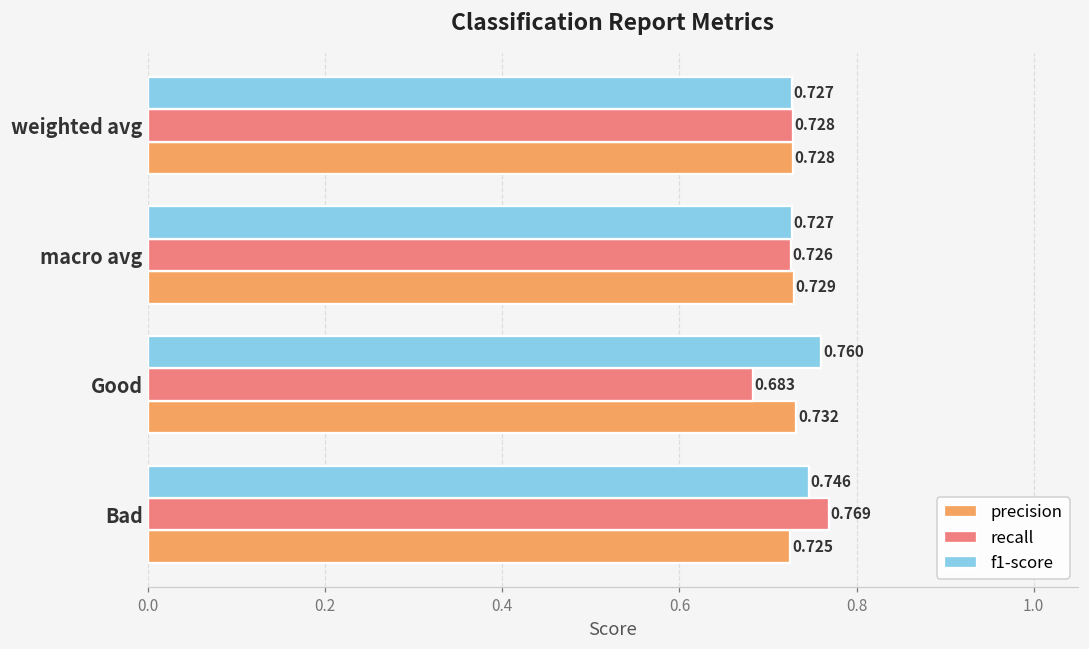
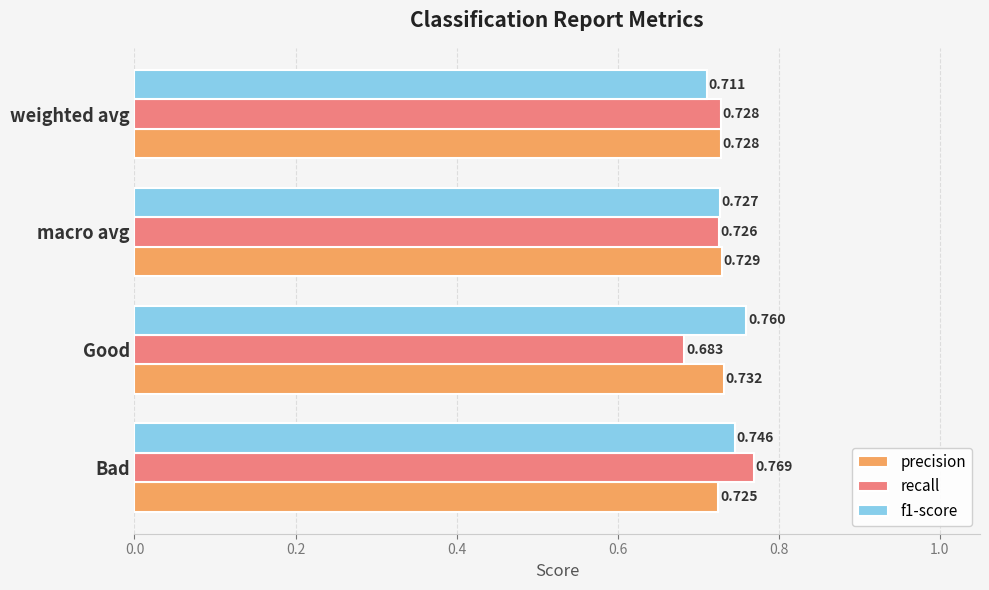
f1-score, weighted avg: 0.727 -> 0.711
